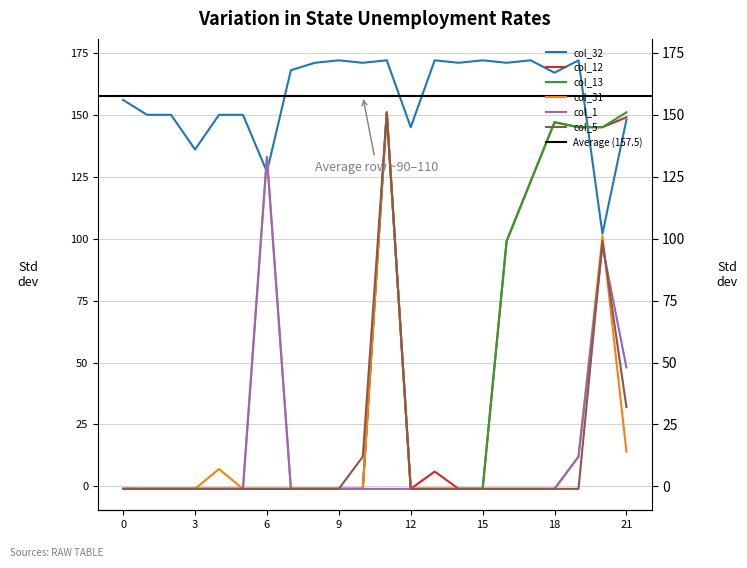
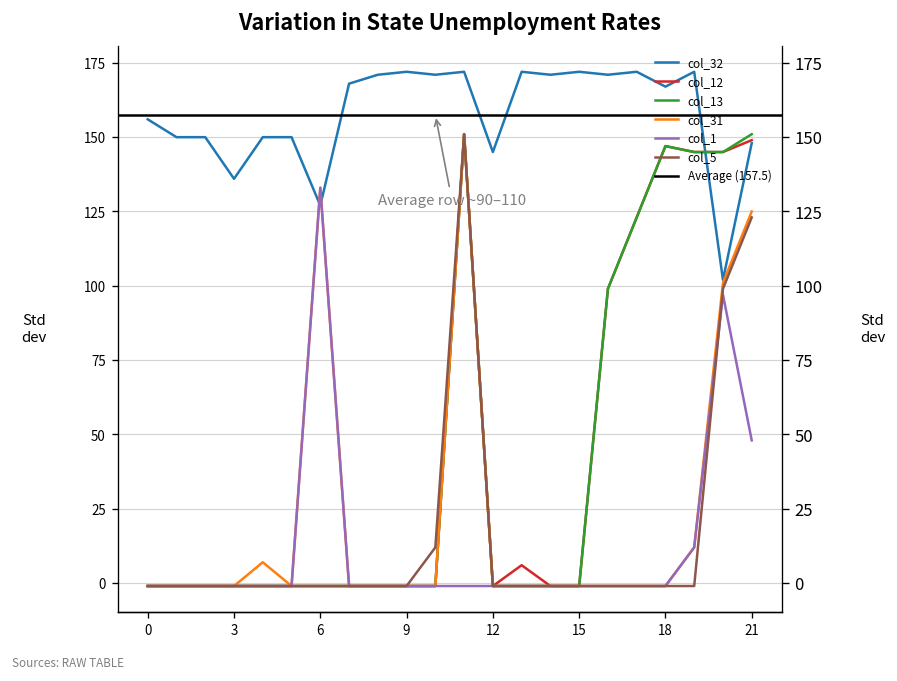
col_31, 21: 14 -> 125
col_5, 21: 32 -> 123
